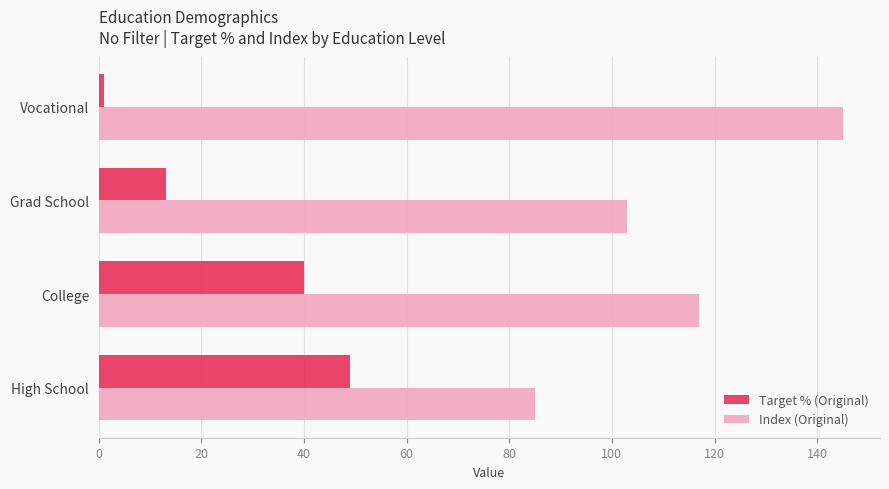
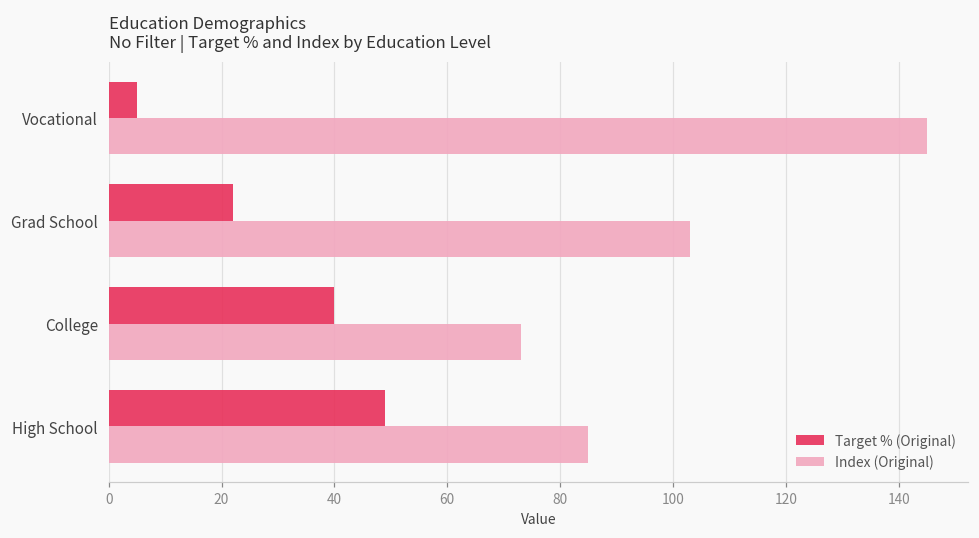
Target % (Original), Vocational: 1 -> 5
Target % (Original), Grad School: 13 -> 22
Index (Original), College: 117 -> 73
